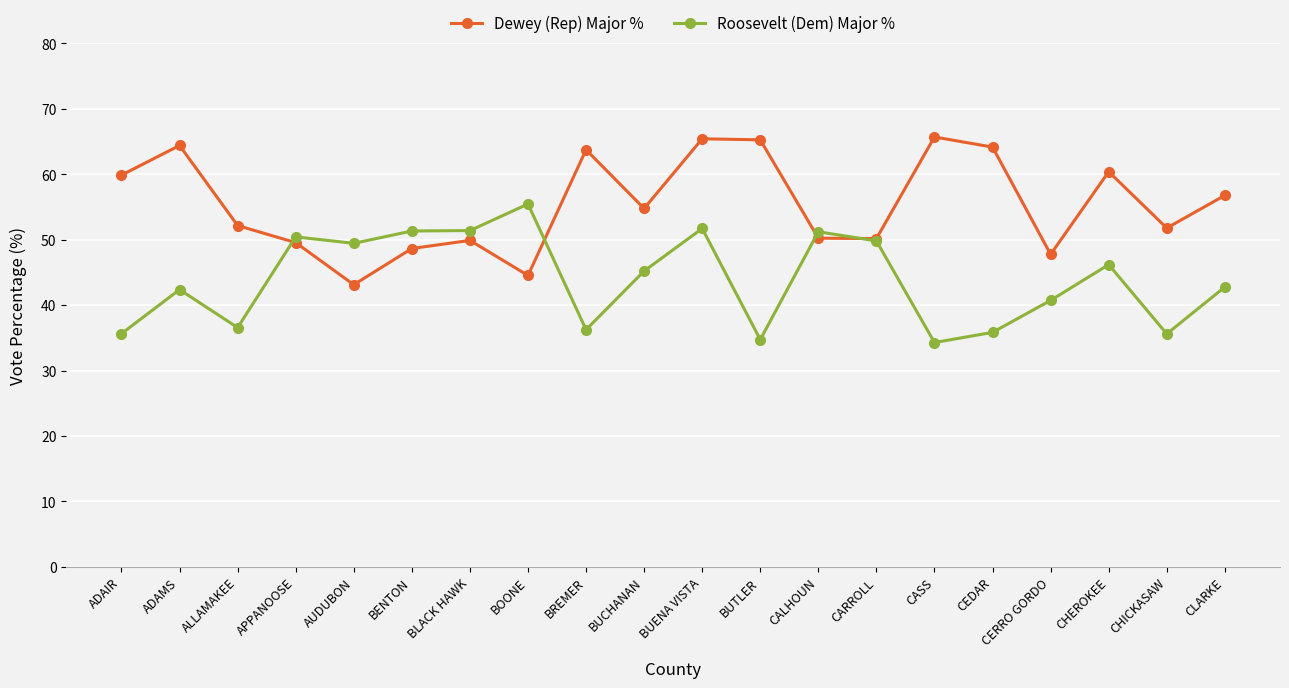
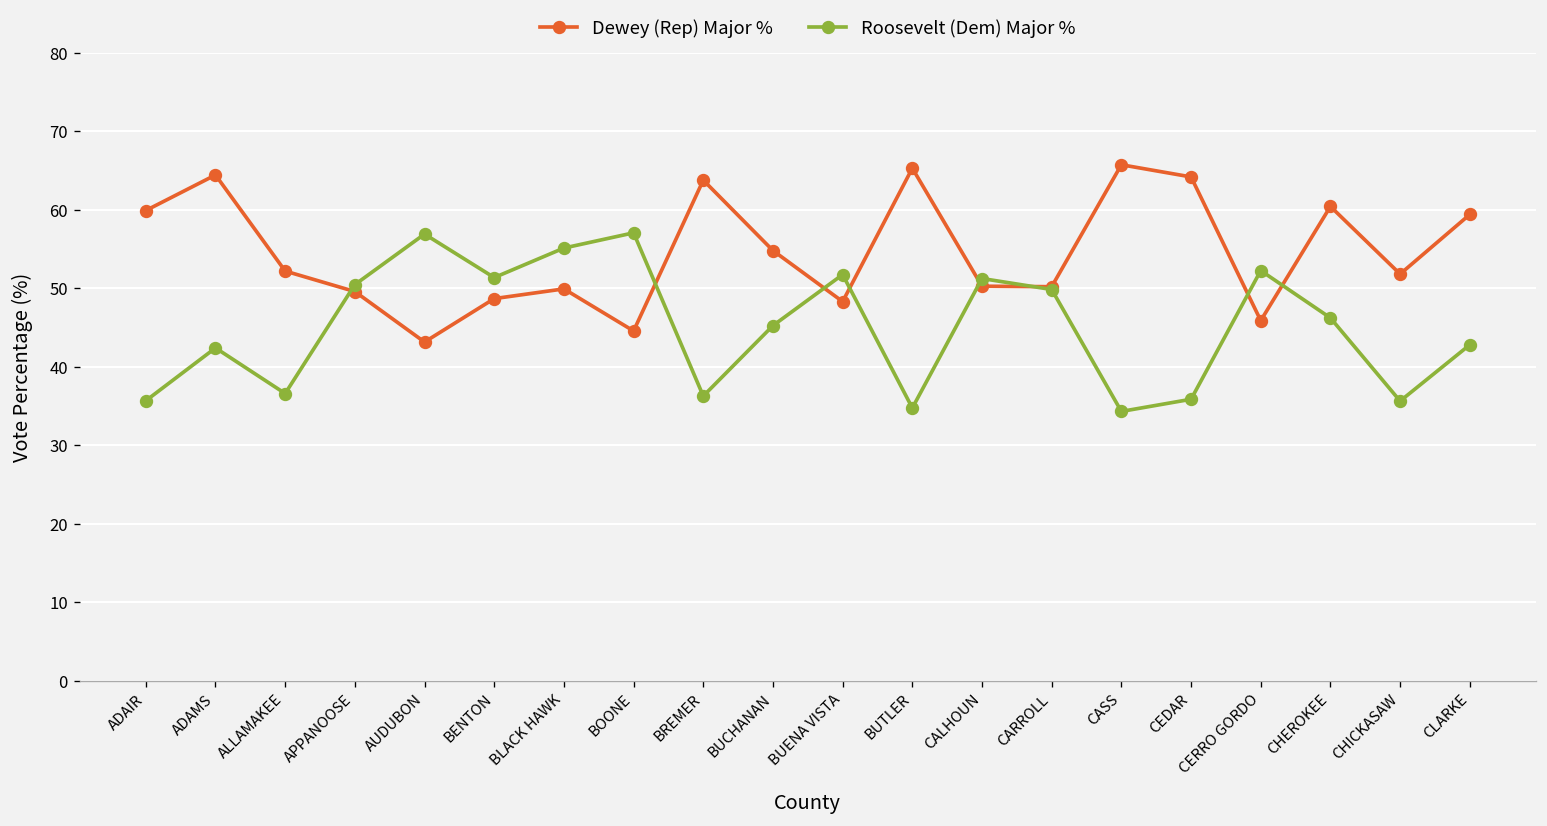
Roosevelt (Dem) Major %, AUDUBON: 49 -> 57
Roosevelt (Dem) Major %, BLACK HAWK: 51 -> 55
Roosevelt (Dem) Major %, BOONE: 55 -> 57
Dewey (Rep) Major %, BUENA VISTA: 65 -> 48
Dewey (Rep) Major %, CERRO GORDO: 48 -> 46
Roosevelt (Dem) Major %, CERRO GORDO: 41 -> 52
Dewey (Rep) Major %, CLARKE: 57 -> 59
